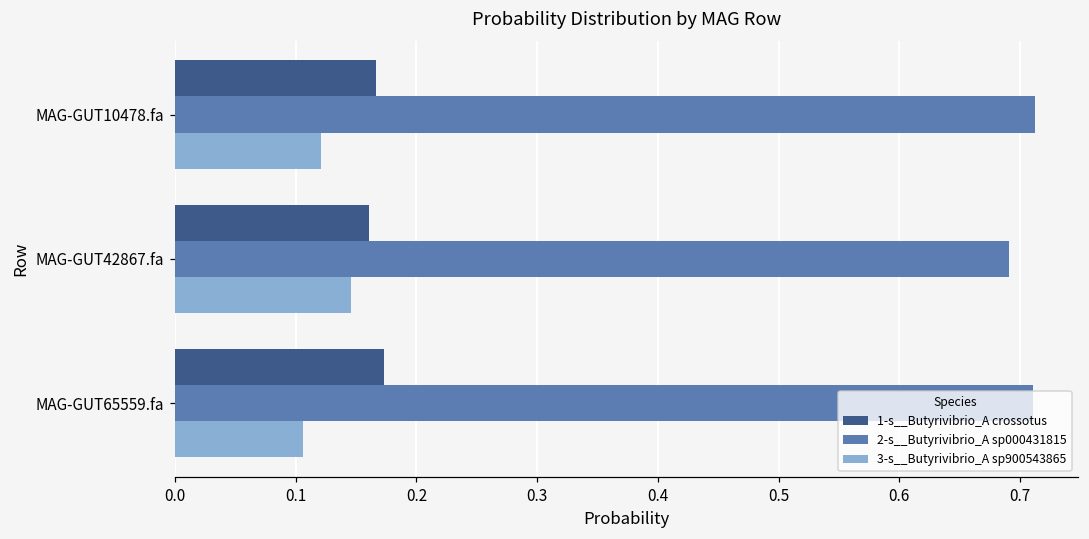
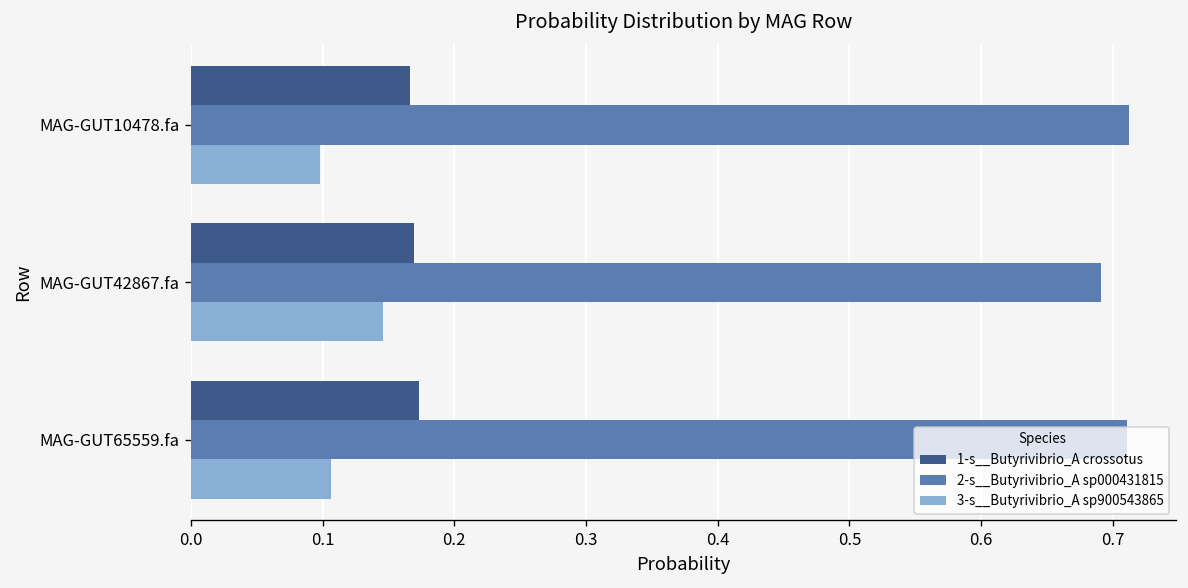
3-s__Butyrivibrio_A sp900543865, MAG-GUT10478.fa: 0.121 -> 0.098
1-s__Butyrivibrio_A crossotus, MAG-GUT42867.fa: 0.161 -> 0.169
